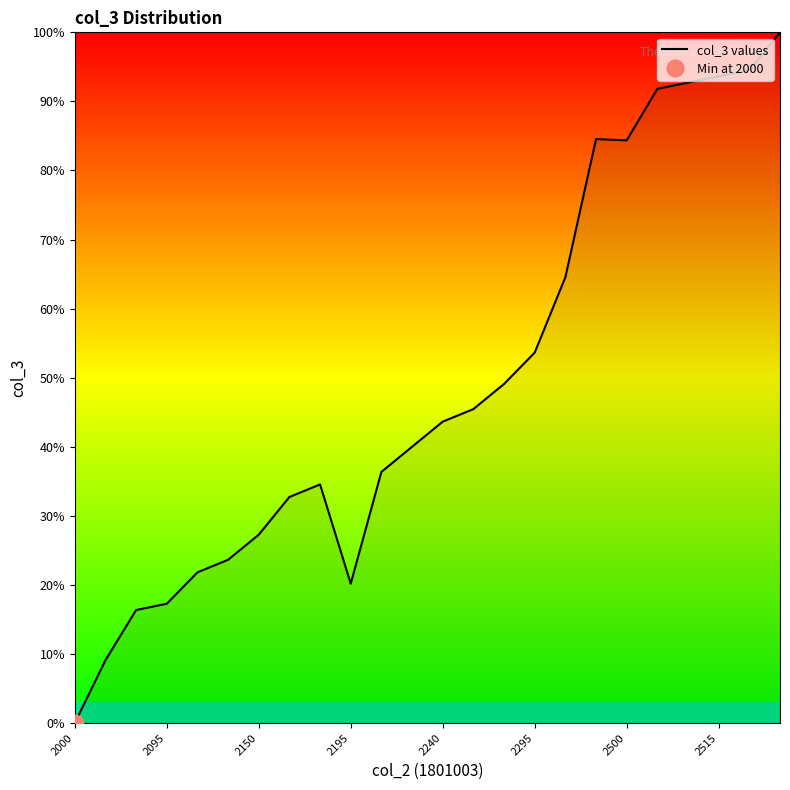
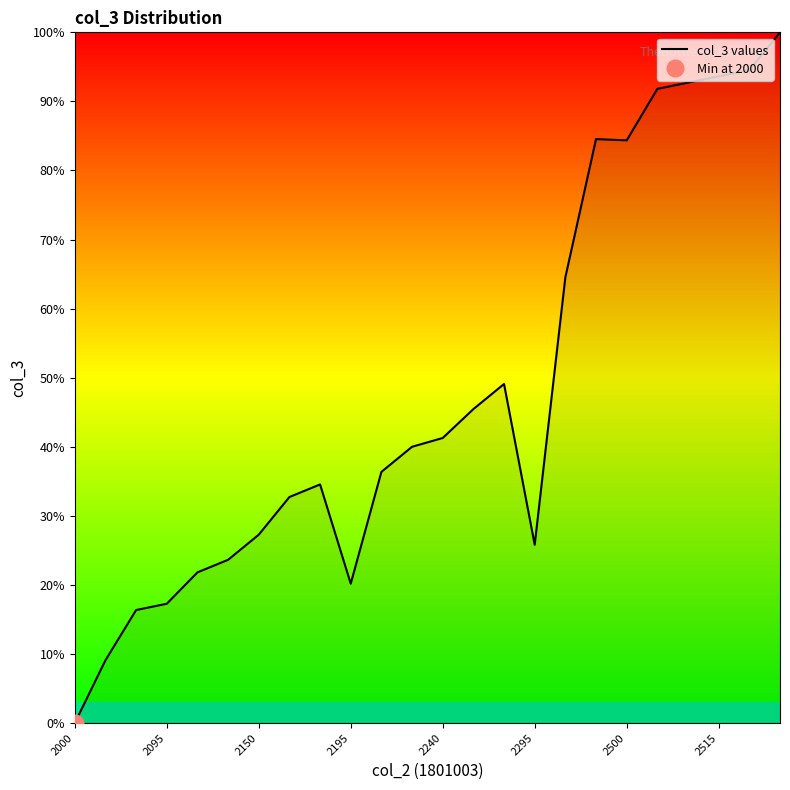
col_3 values, 2240: 44% -> 41%
col_3 values, 2295: 54% -> 26%
